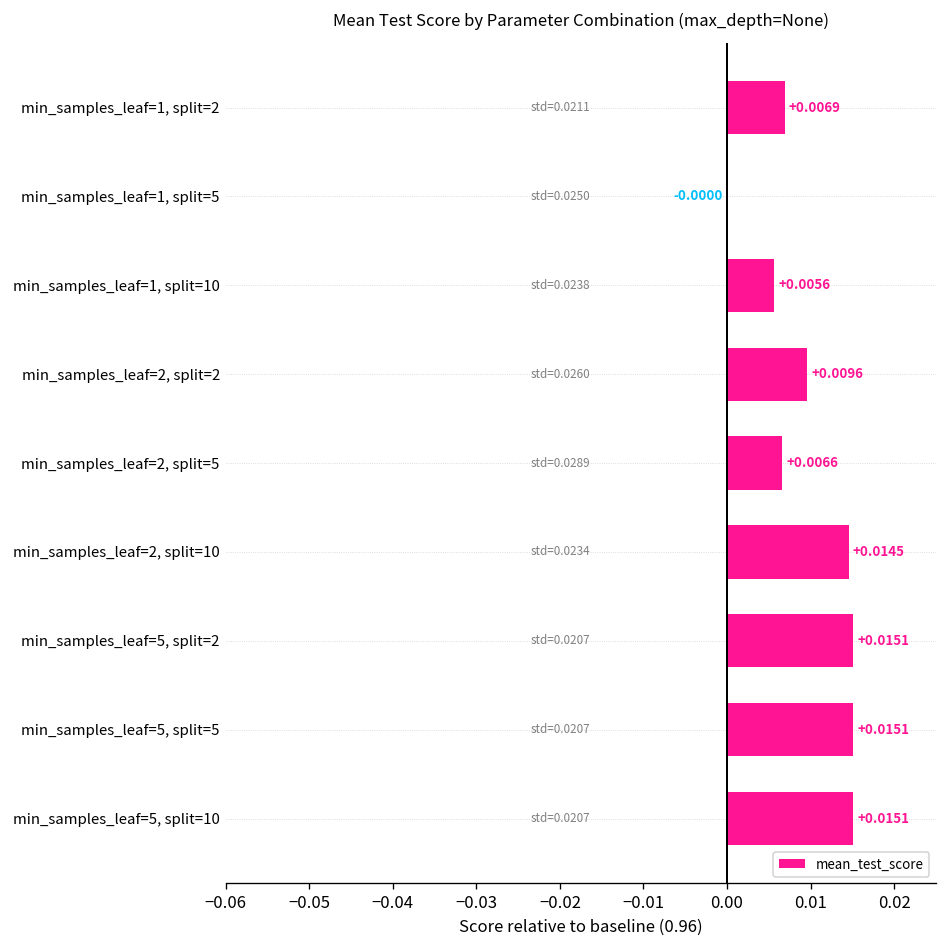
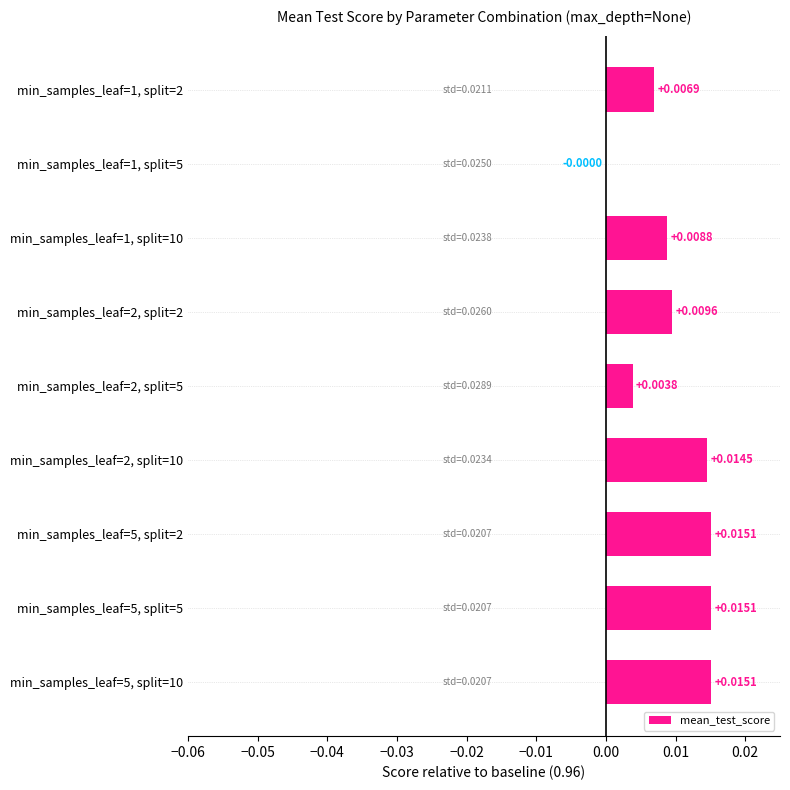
min_samples_leaf=1, split=10: +0.0056 -> +0.0088
min_samples_leaf=2, split=5: +0.0066 -> +0.0038
